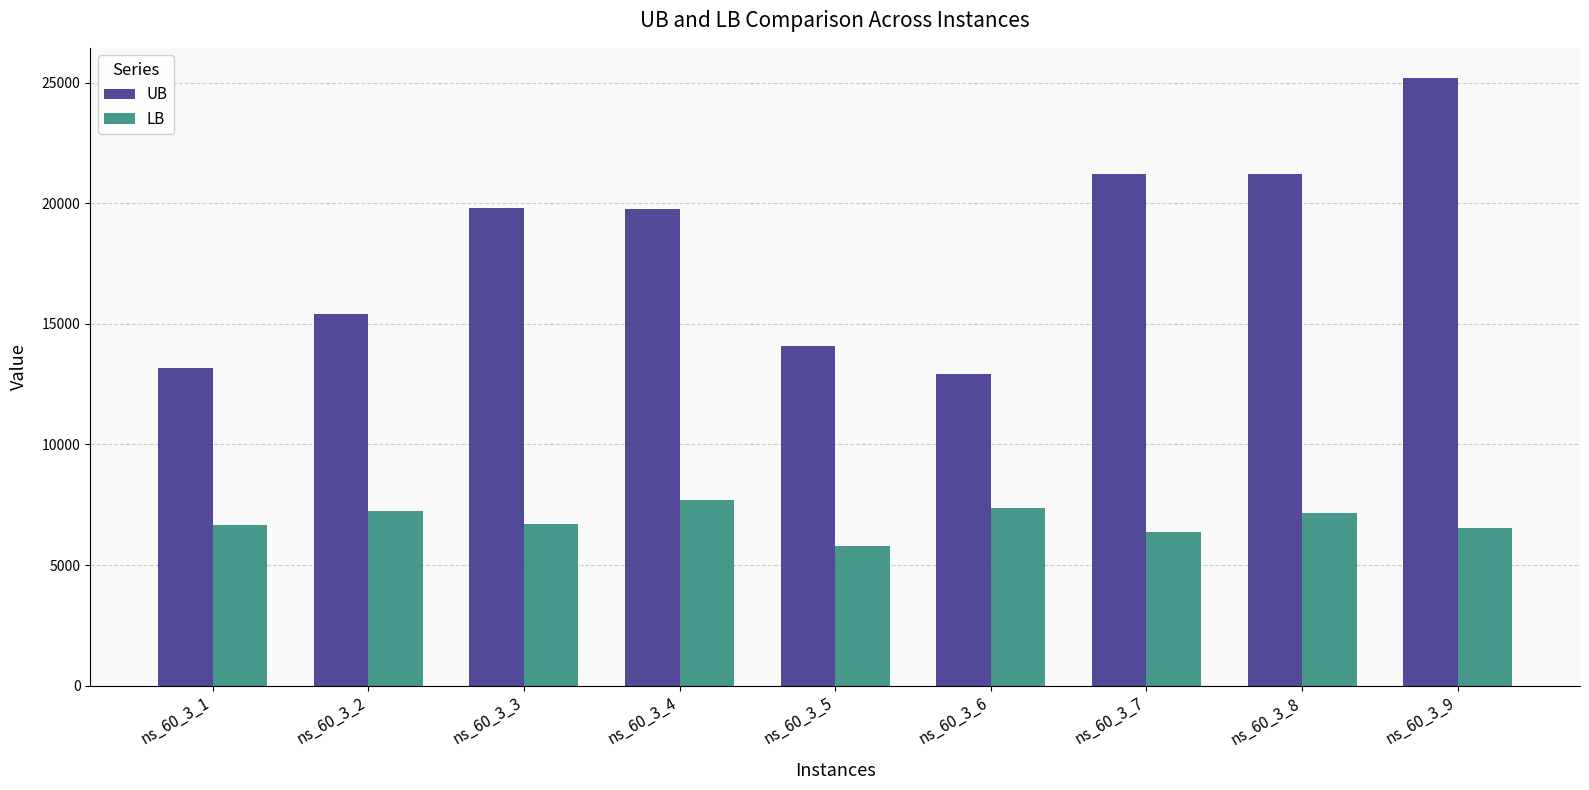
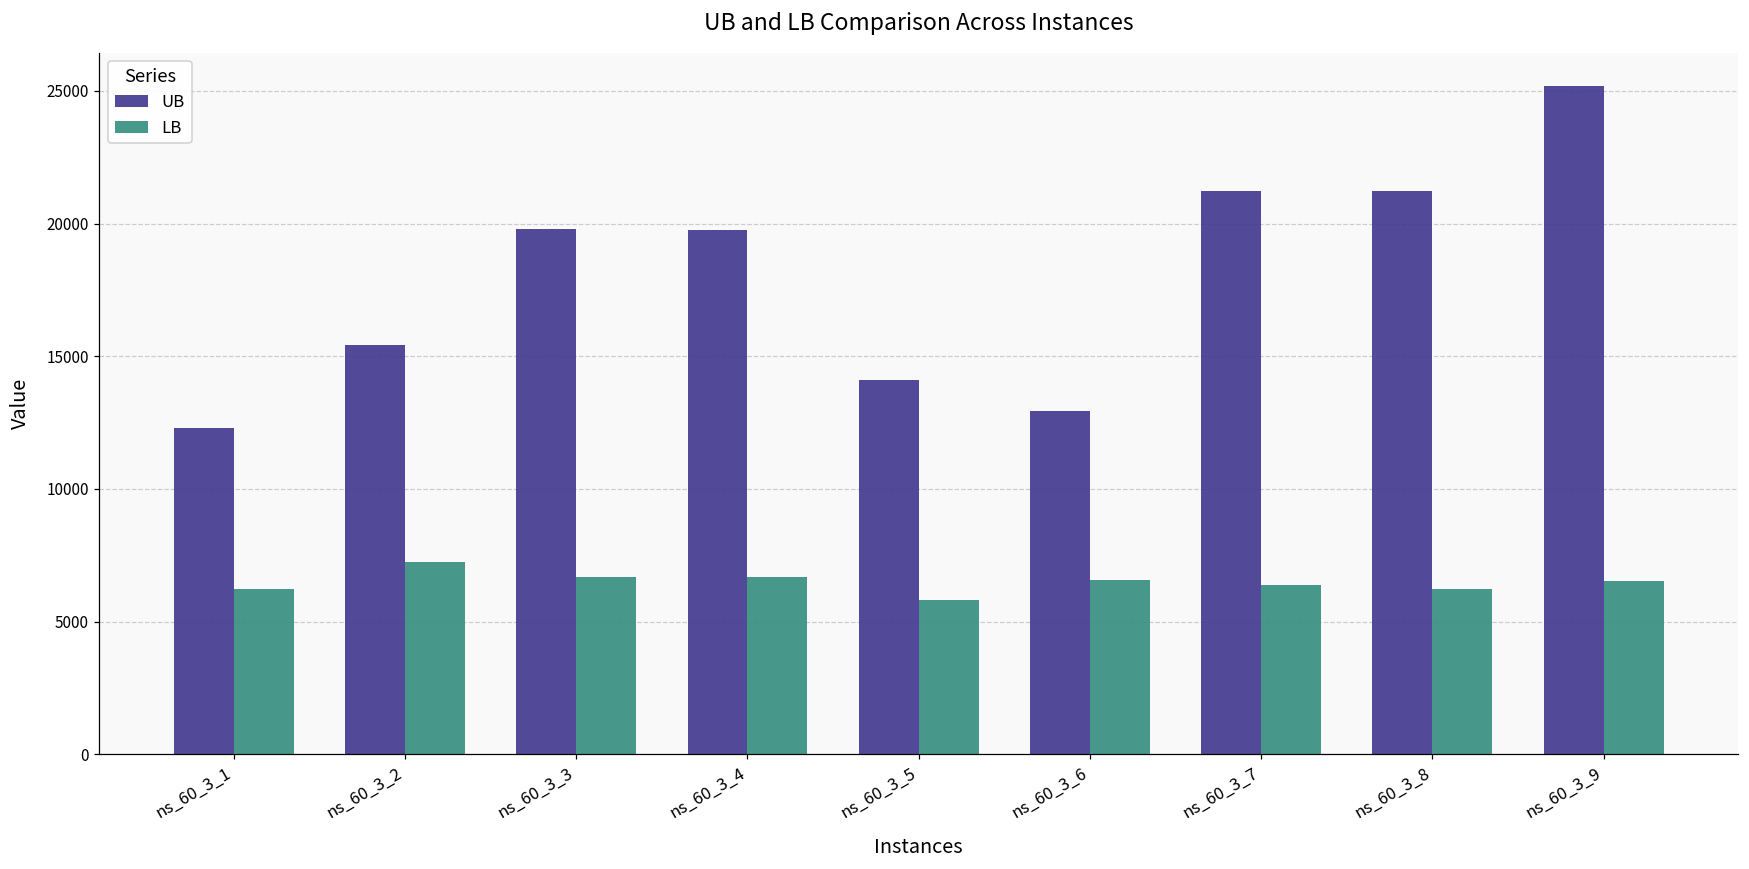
UB, ns_60_3_1: 13200 -> 12300
LB, ns_60_3_1: 6600 -> 6200
LB, ns_60_3_4: 7700 -> 6700
LB, ns_60_3_6: 7400 -> 6600
LB, ns_60_3_8: 7100 -> 6200
